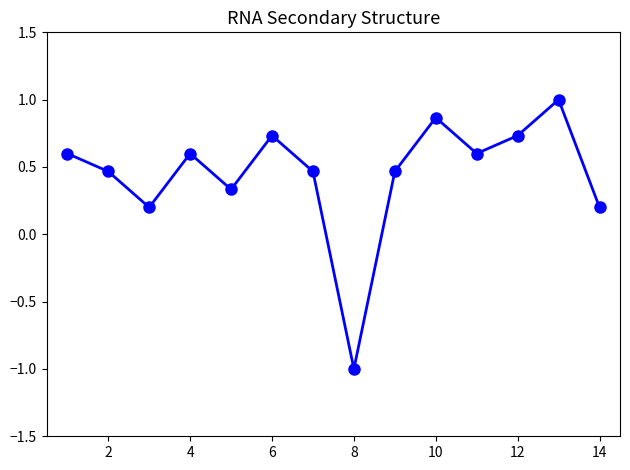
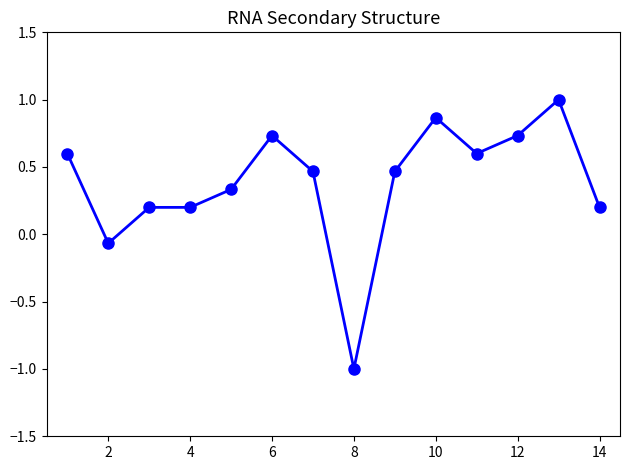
2: 0.47 -> -0.07
4: 0.60 -> 0.20
